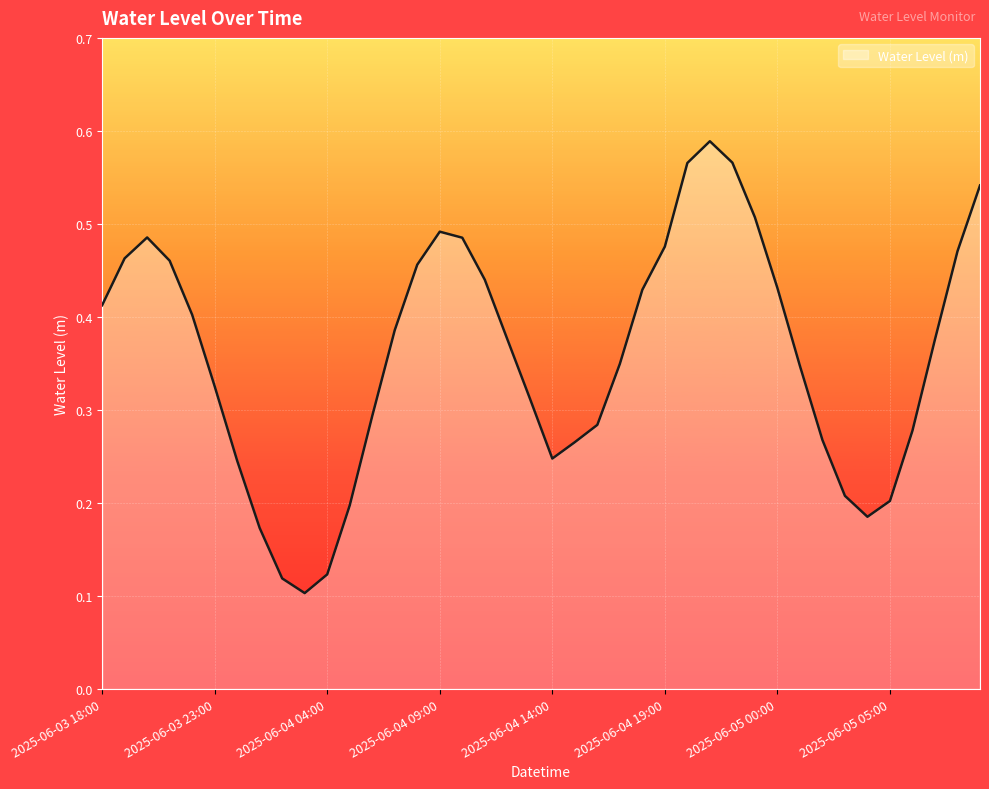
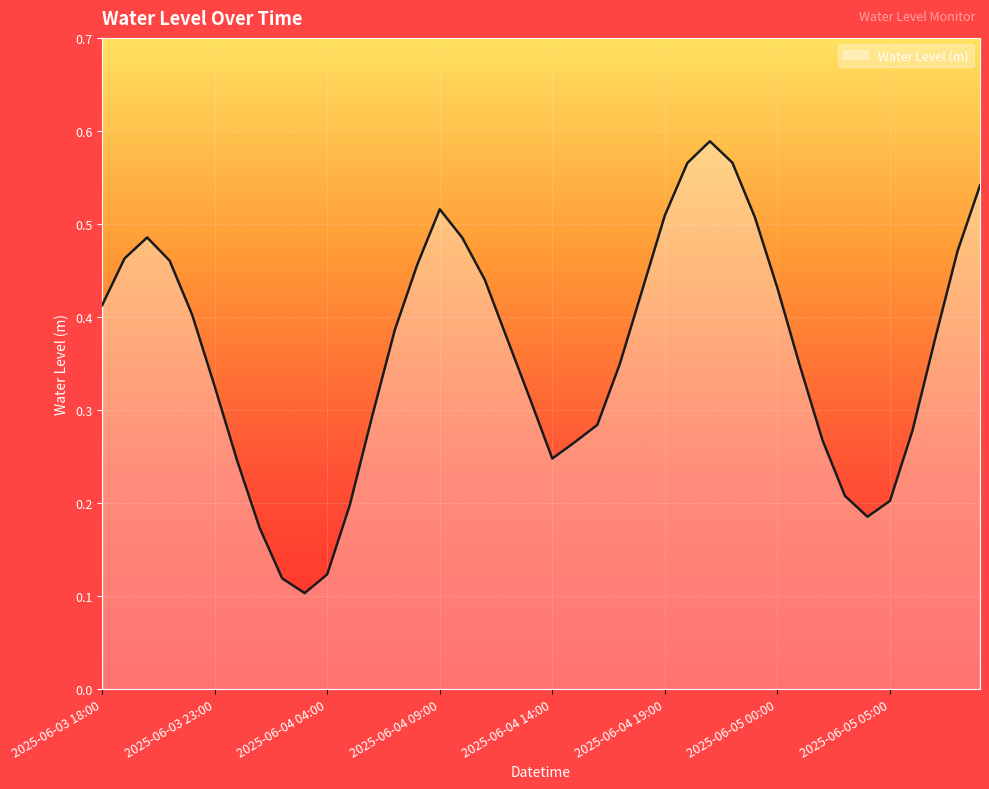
2025-06-04 09:00: 0.49 -> 0.52
2025-06-04 19:00: 0.48 -> 0.51
